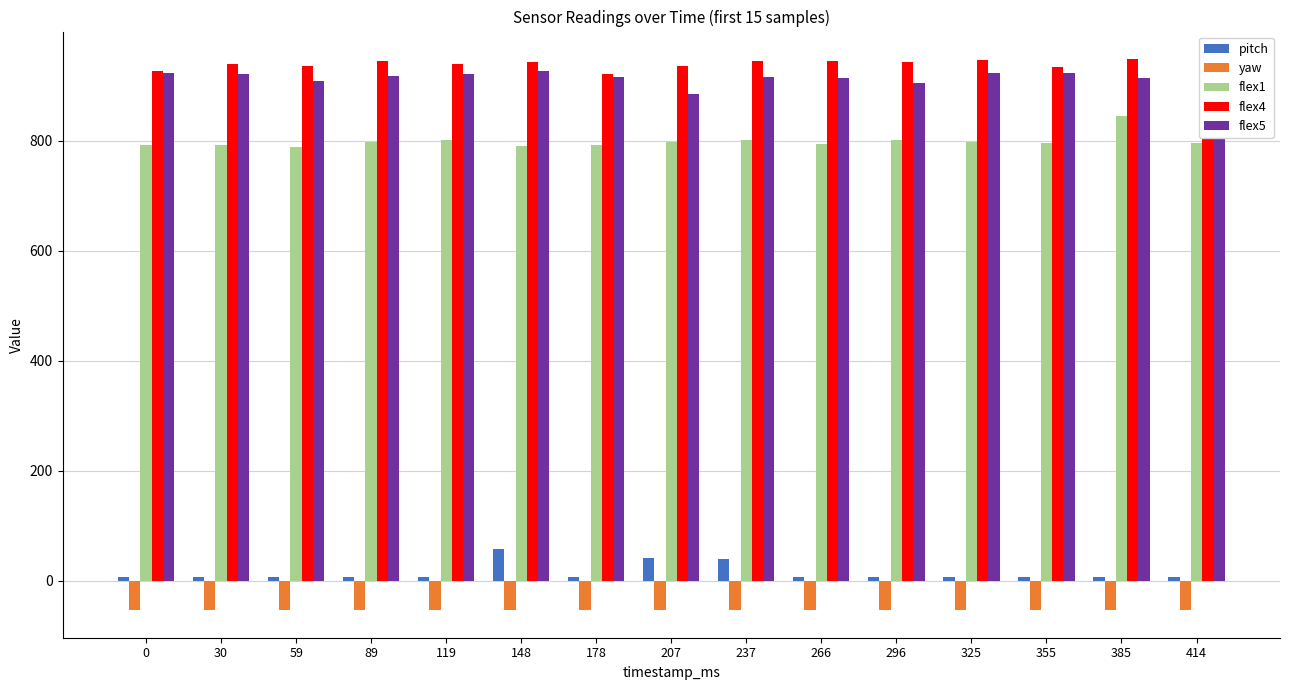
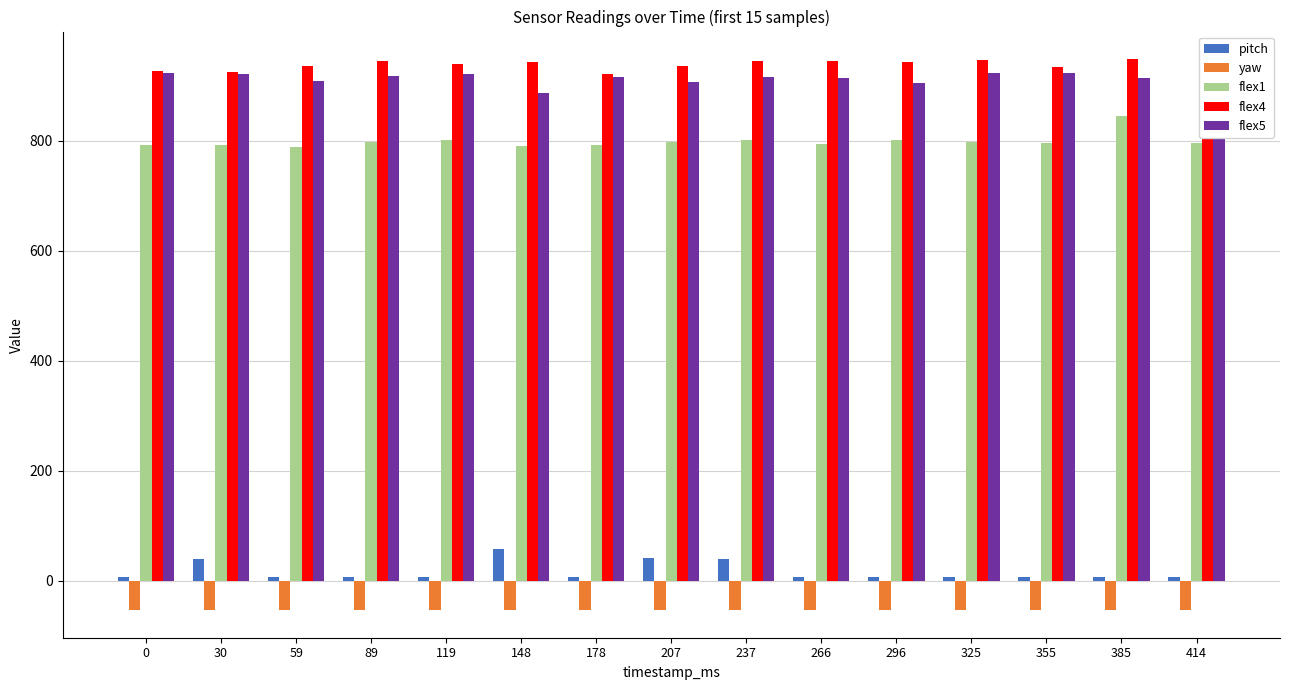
pitch, 30: 10 -> 40
flex4, 30: 940 -> 930
flex5, 148: 930 -> 890
flex5, 207: 890 -> 910
